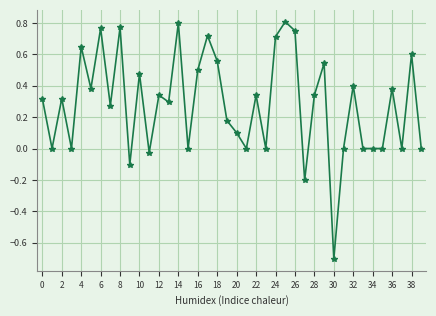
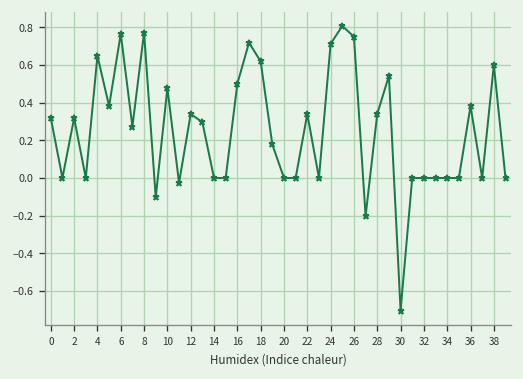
14: 0.8 -> 0.0
18: 0.56 -> 0.62
20: 0.1 -> 0.0
32: 0.4 -> 0.0
